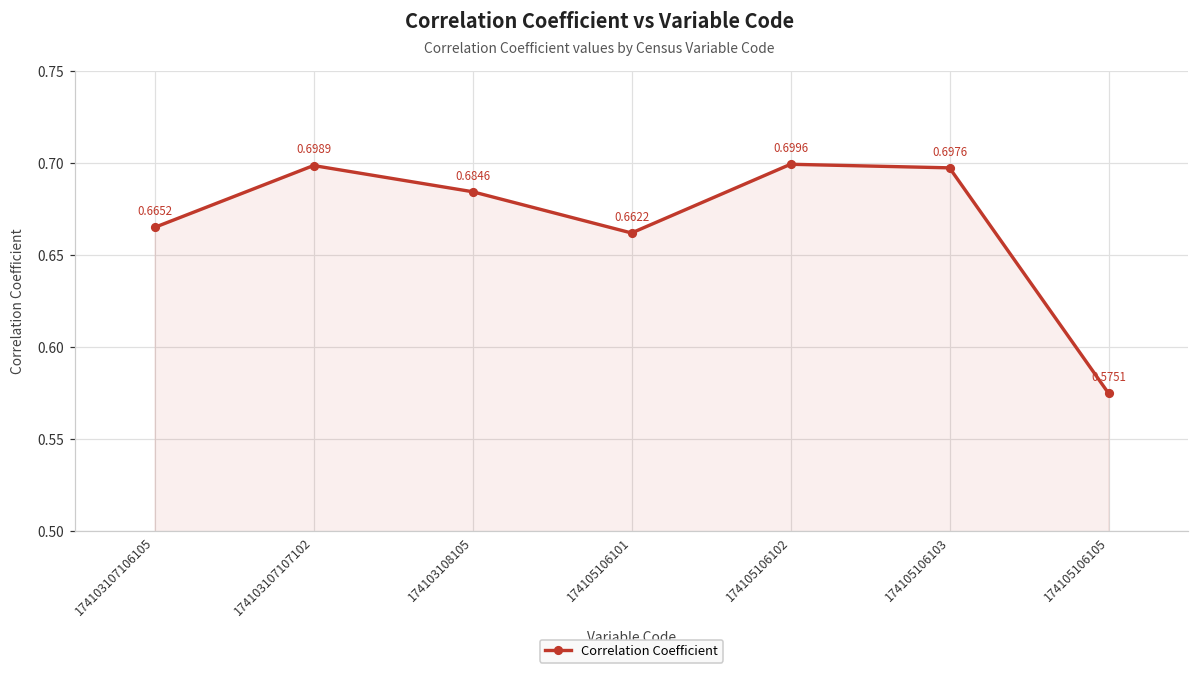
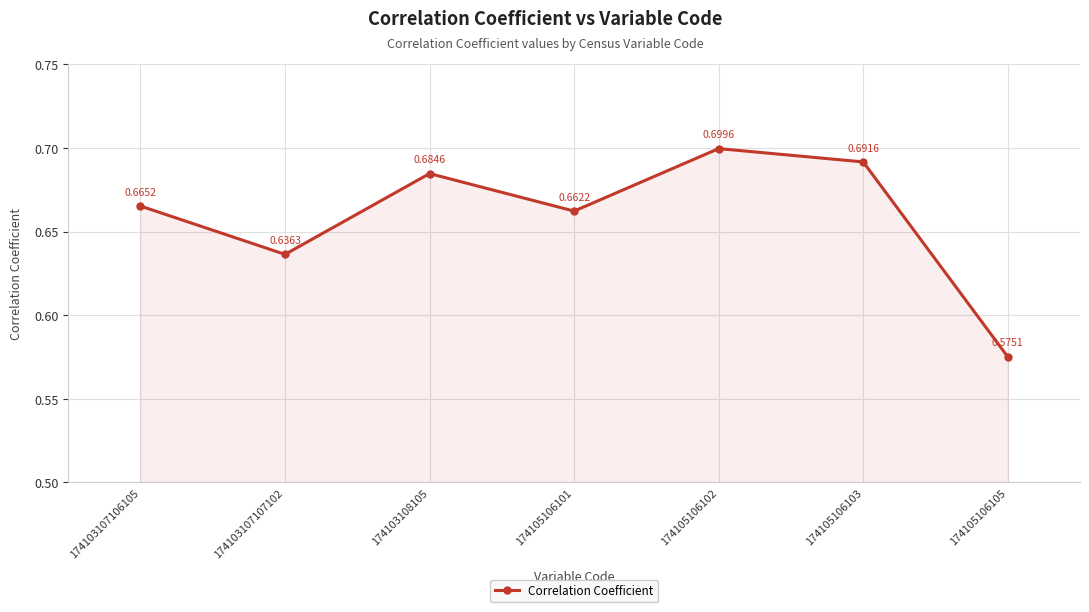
174103107107102: 0.6989 -> 0.6363
174105106103: 0.6976 -> 0.6916
